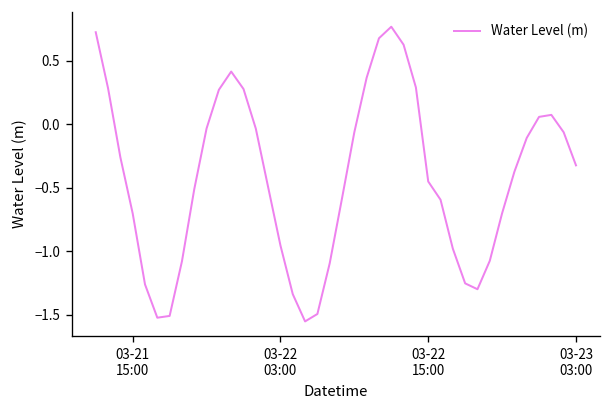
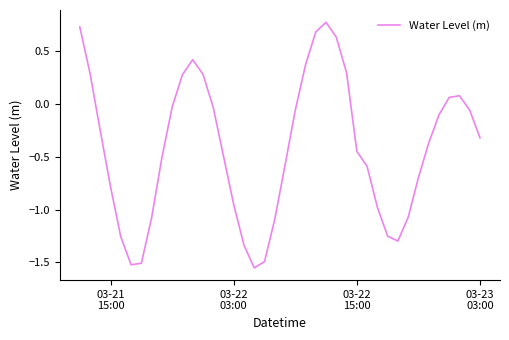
03-21 15:00: -0.70 -> -0.79
